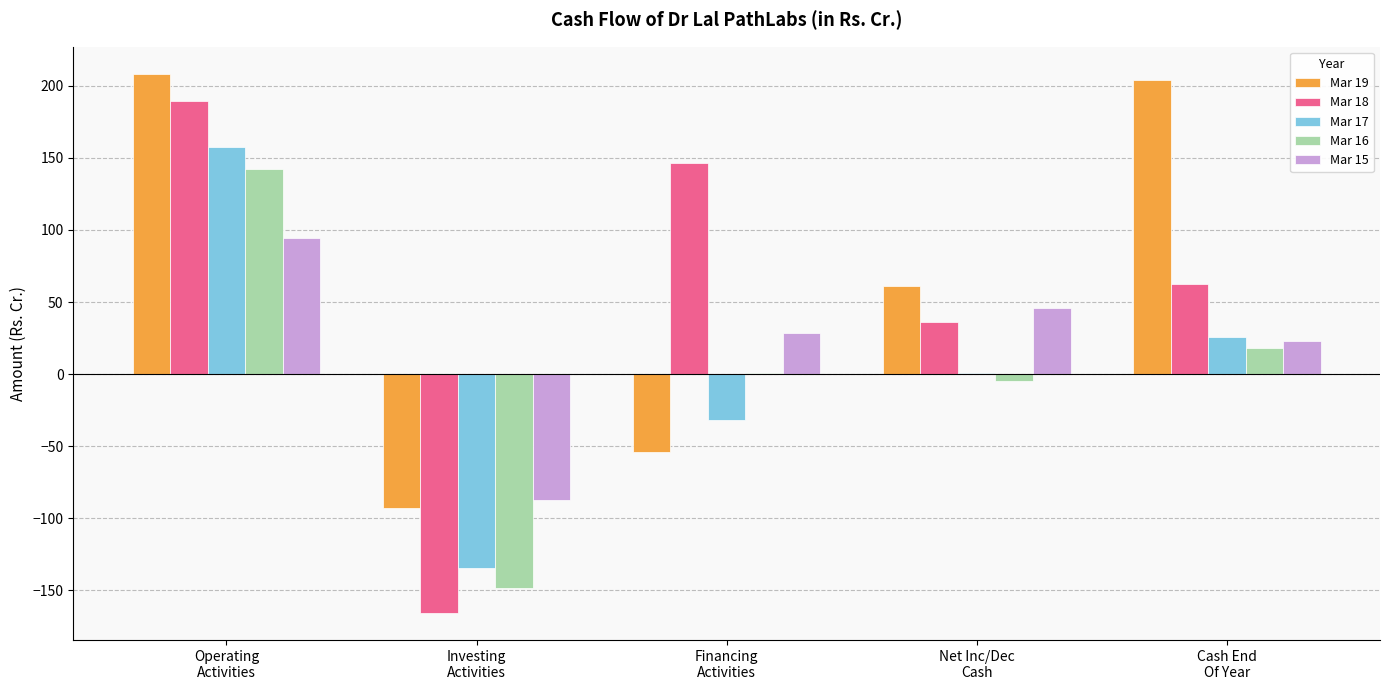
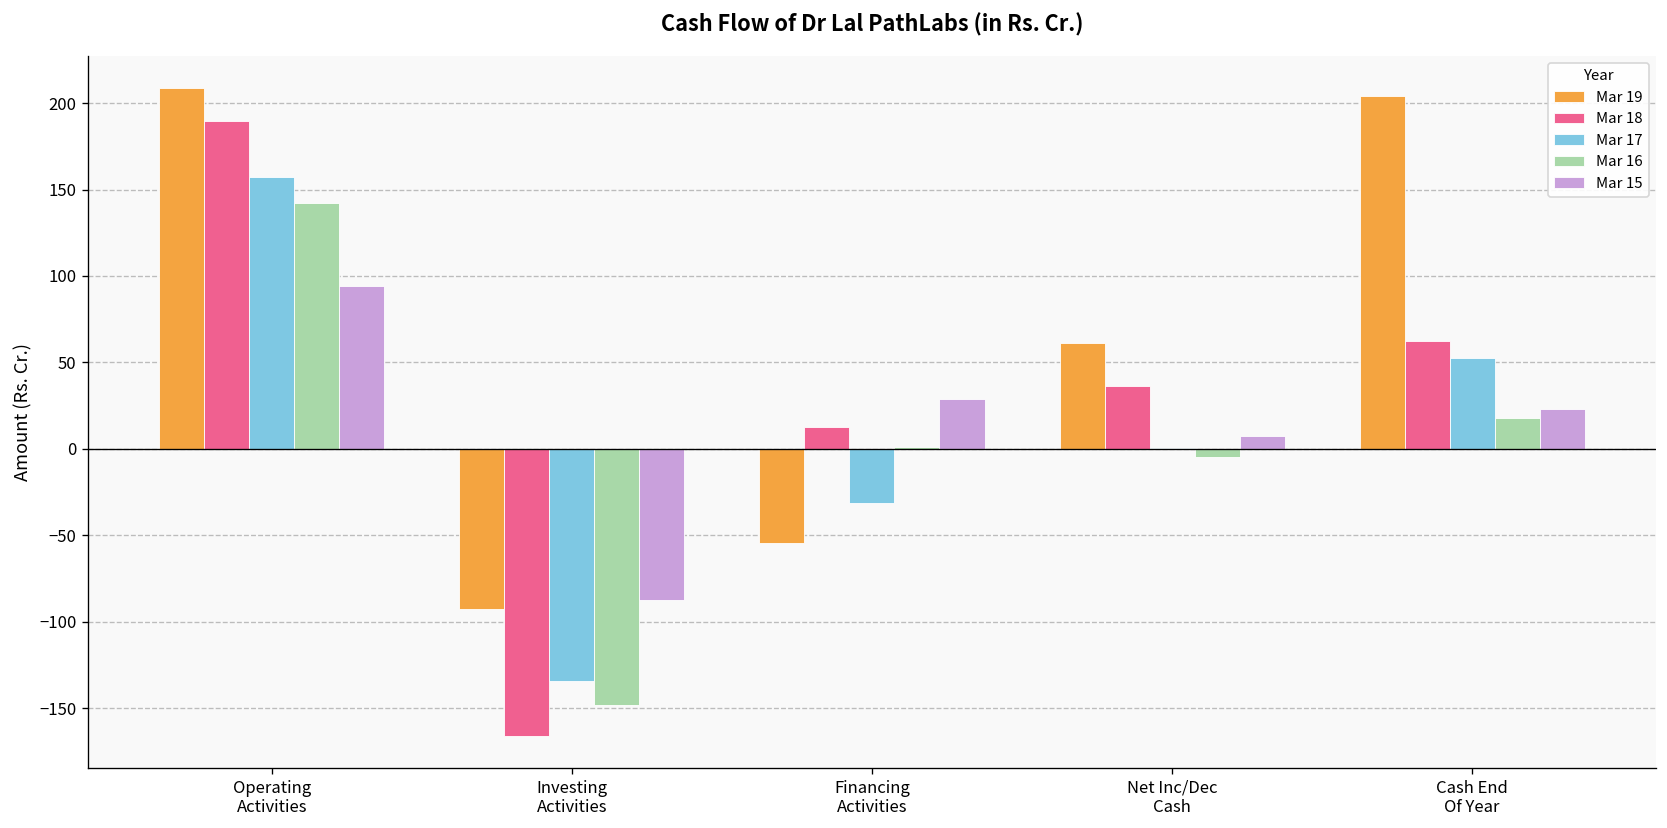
Mar 18, Financing Activities: 147 -> 13
Mar 15, Net Inc/Dec Cash: 46 -> 8
Mar 17, Cash End Of Year: 26 -> 53
